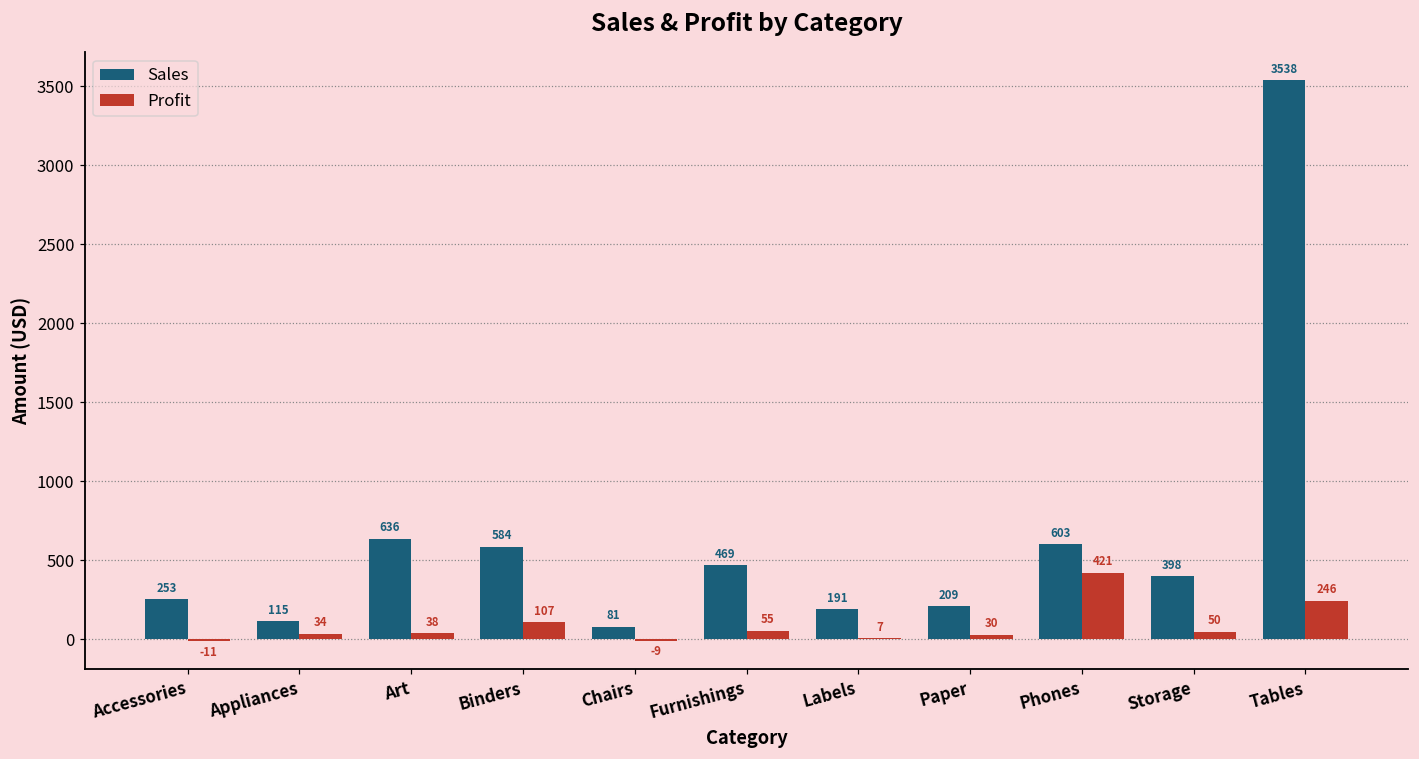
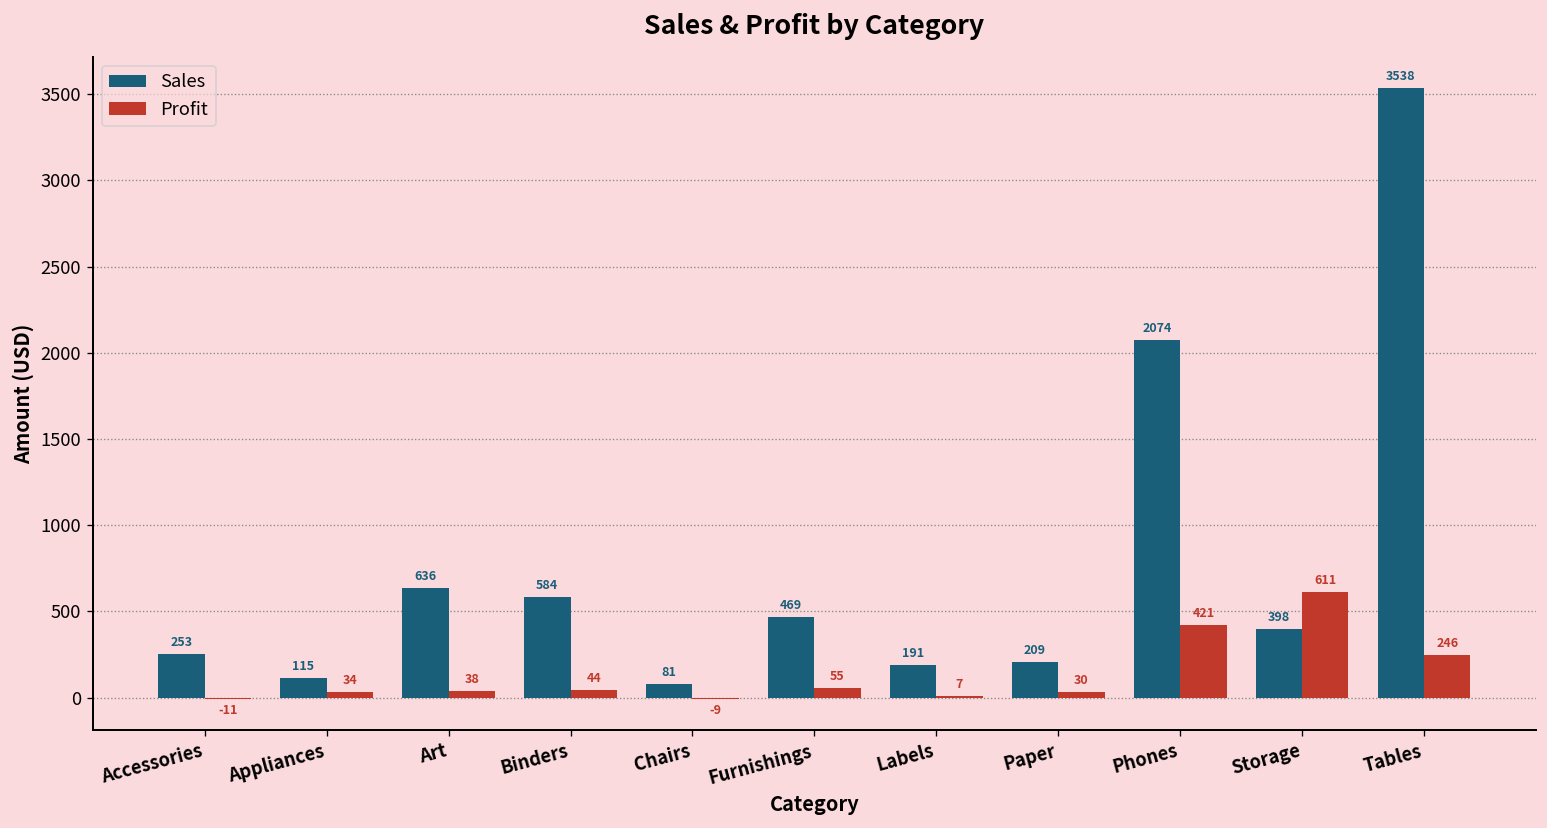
Profit, Binders: 107 -> 44
Sales, Phones: 603 -> 2074
Profit, Storage: 50 -> 611
